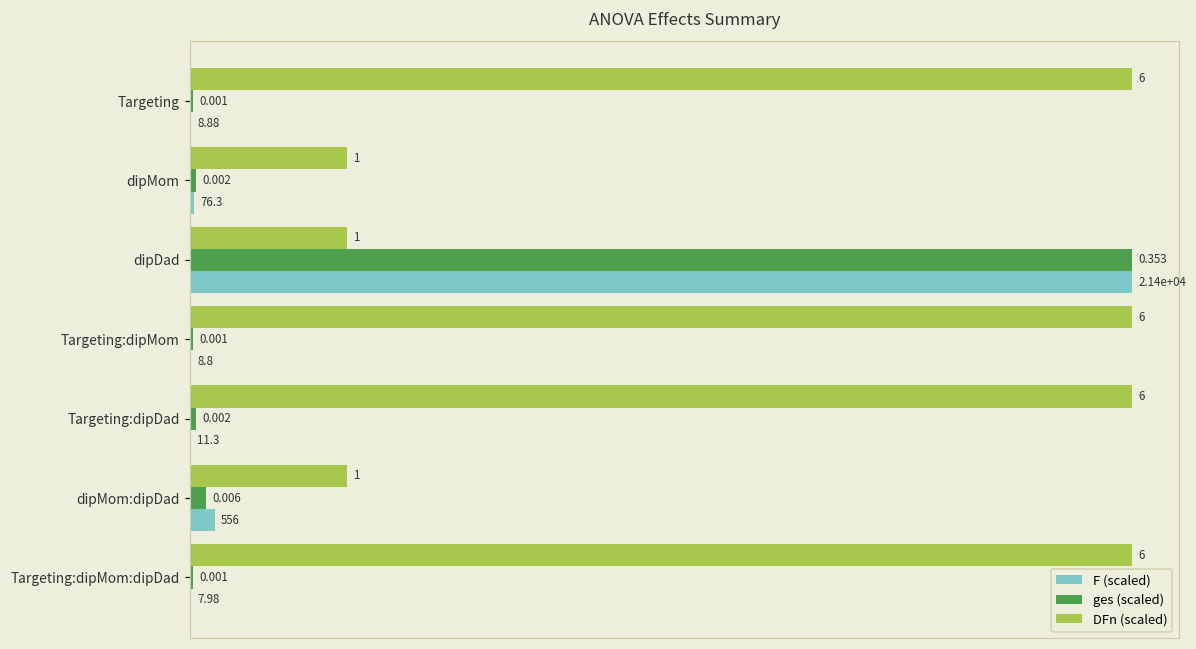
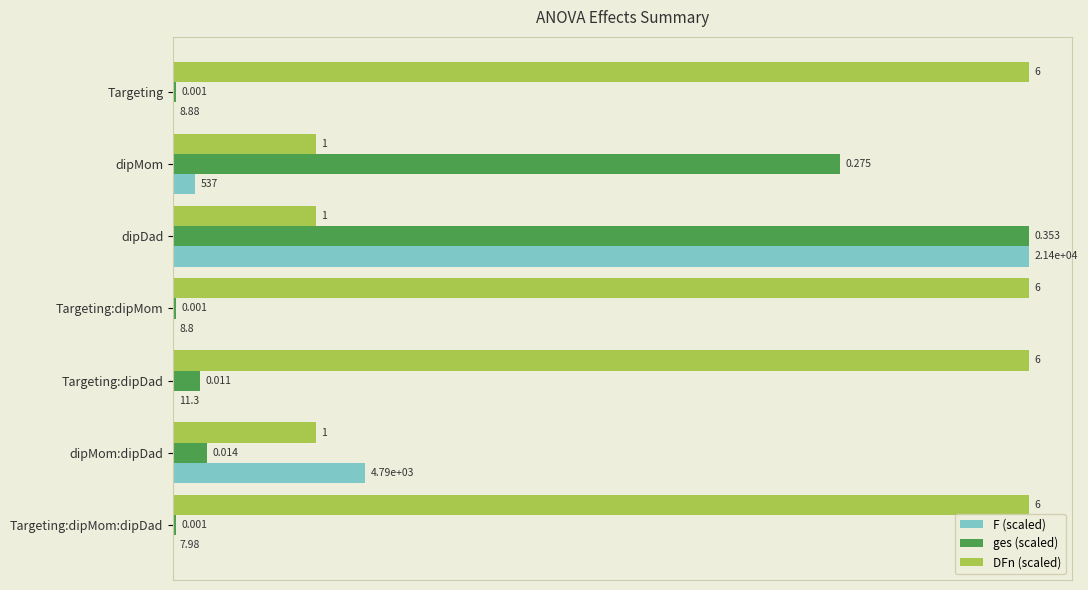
ges (scaled), dipMom: 0.002 -> 0.275
F (scaled), dipMom: 76.3 -> 537
ges (scaled), Targeting:dipDad: 0.002 -> 0.011
ges (scaled), dipMom:dipDad: 0.006 -> 0.014
F (scaled), dipMom:dipDad: 556 -> 4.79e+03
